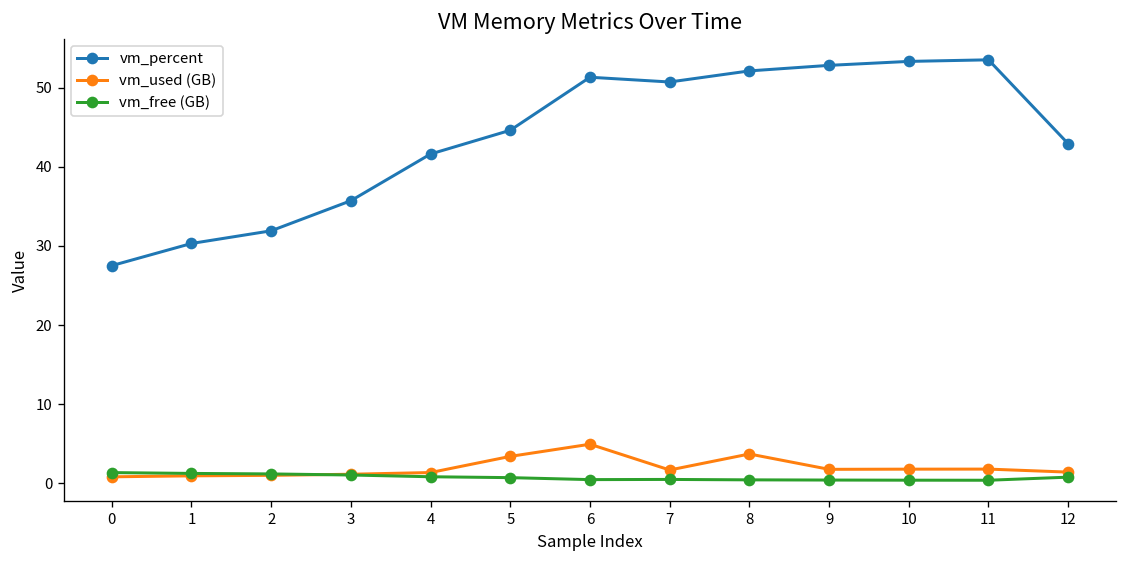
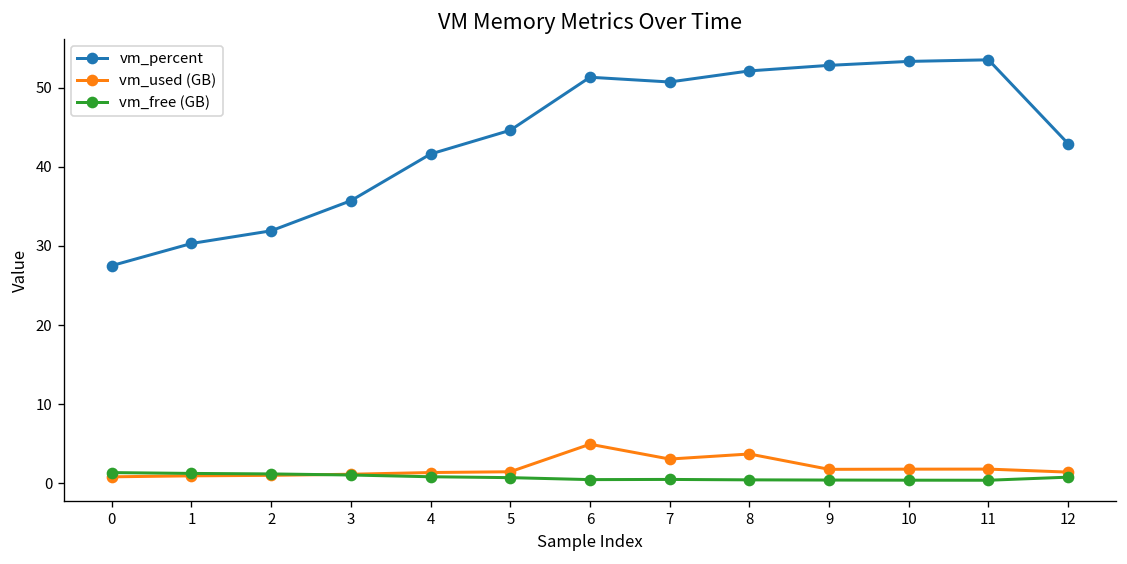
vm_used (GB), 5: 3 -> 1
vm_used (GB), 7: 2 -> 3
